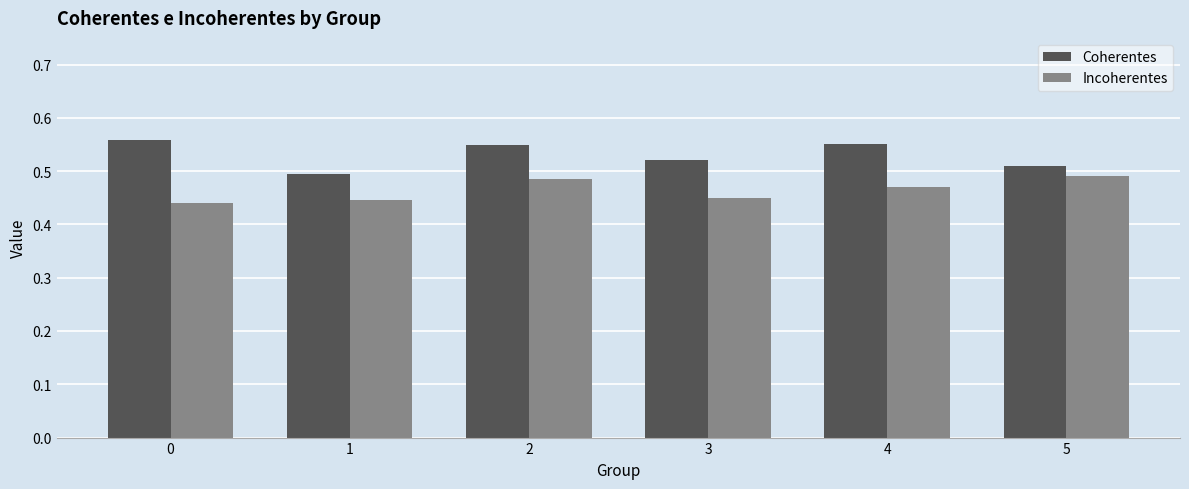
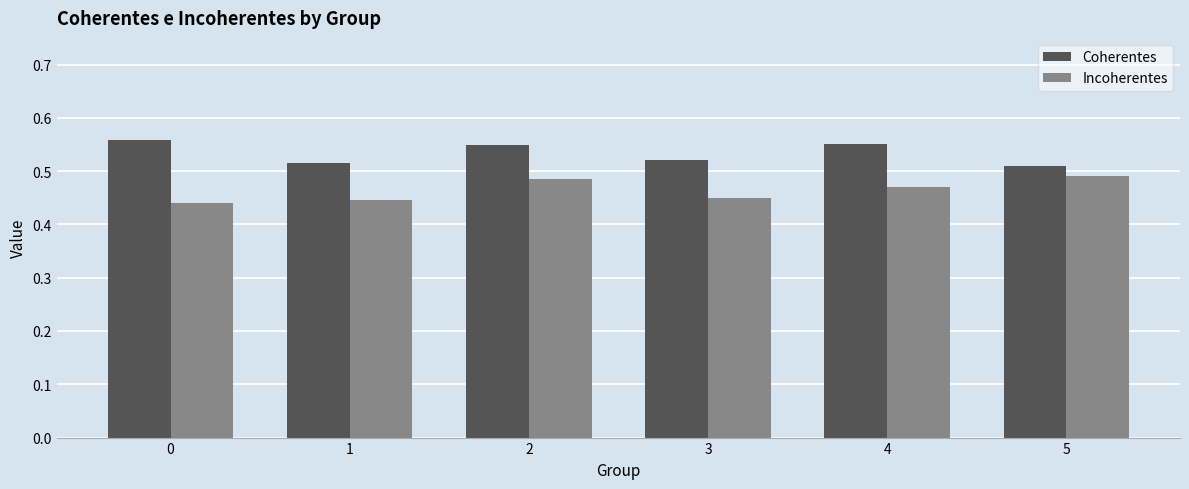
Coherentes, 1: 0.49 -> 0.52
